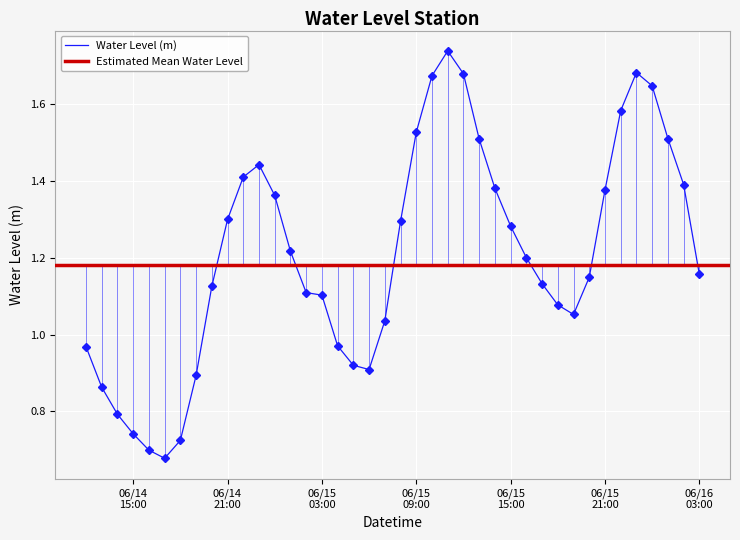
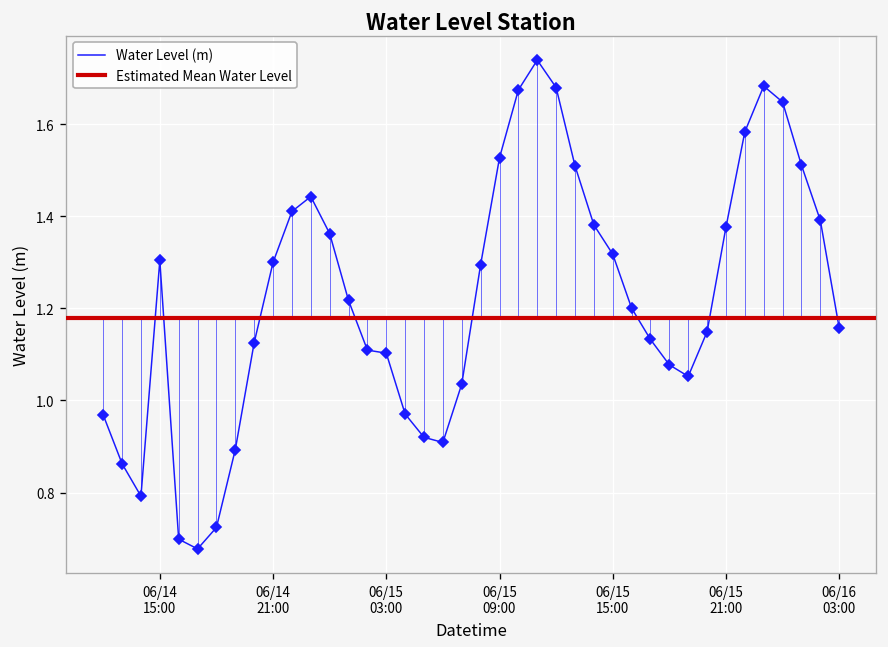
06/14 15:00: 0.74 -> 1.30
06/15 15:00: 1.28 -> 1.32
